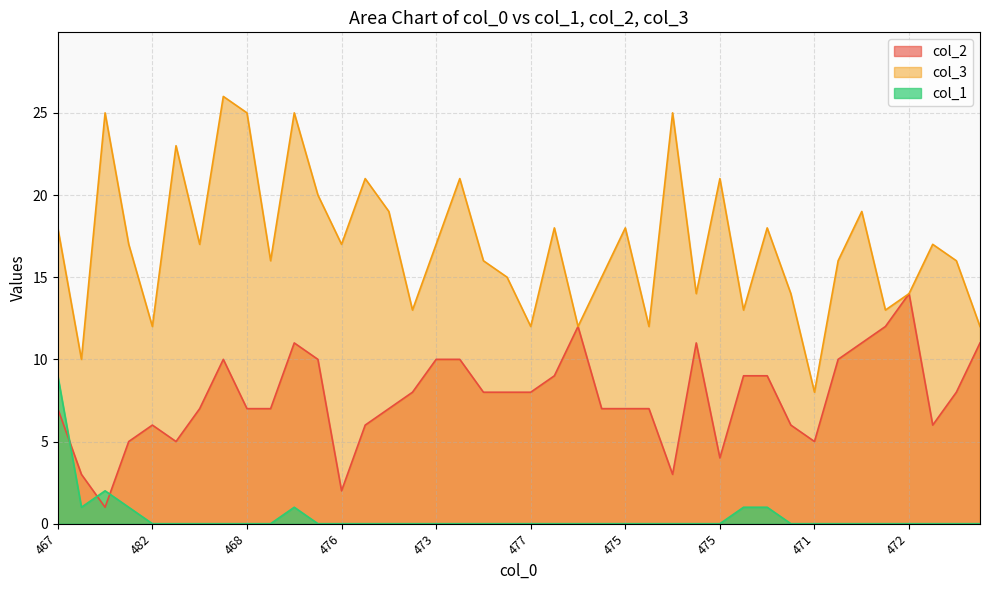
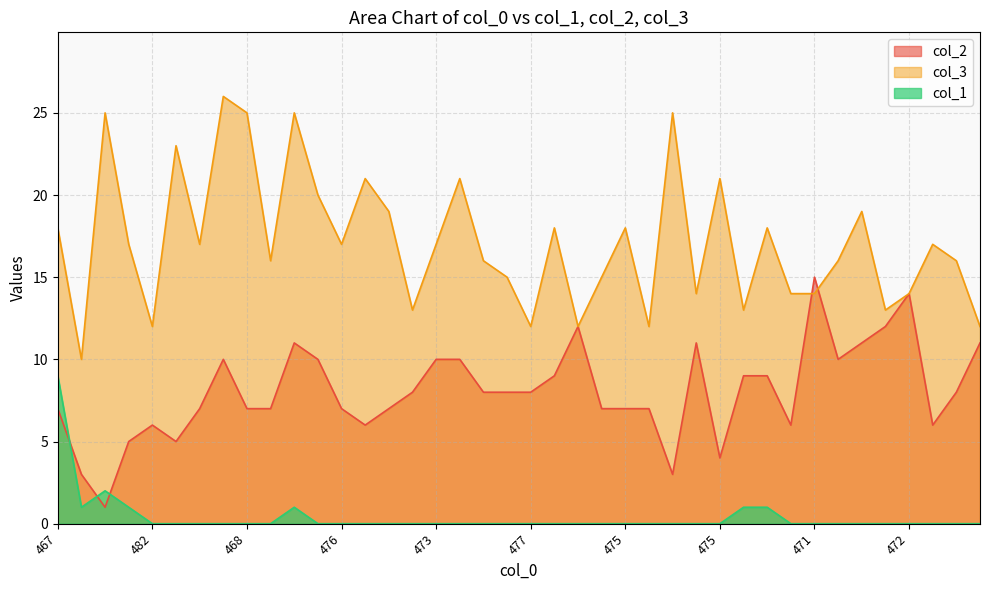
col_2, 476: 2 -> 7
col_2, 471: 5 -> 15
col_3, 471: 8 -> 14
